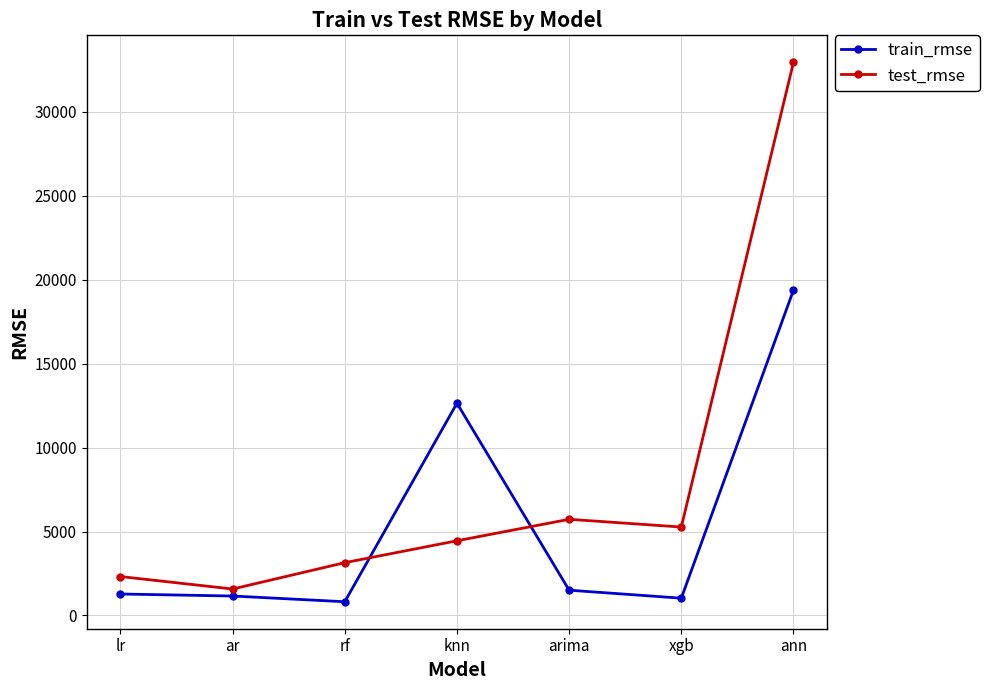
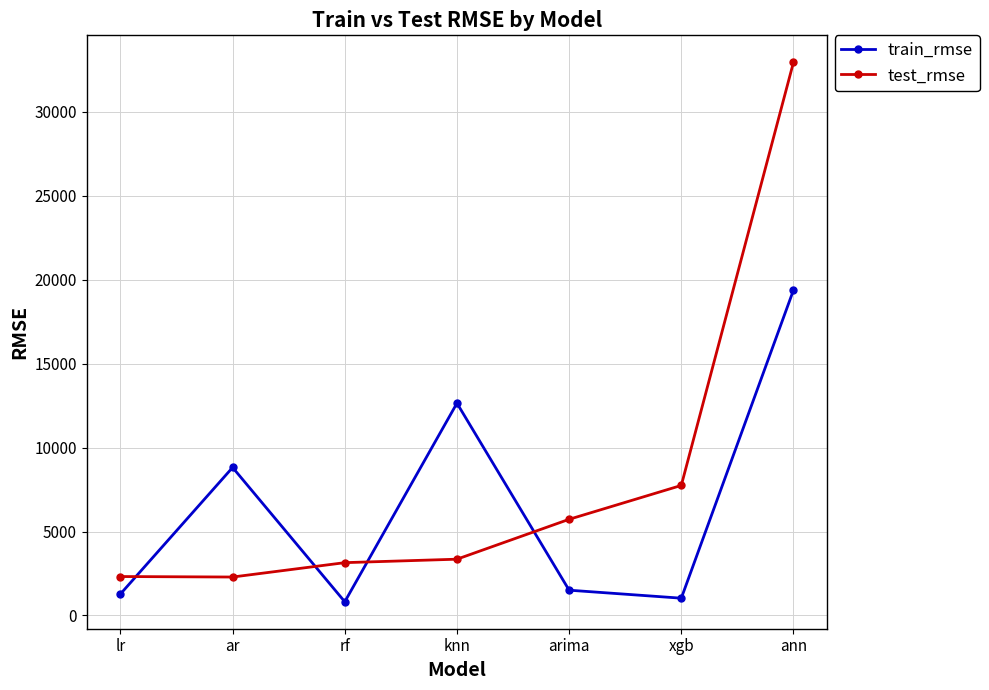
train_rmse, ar: 1200 -> 8800
test_rmse, ar: 1600 -> 2300
test_rmse, knn: 4400 -> 3400
test_rmse, xgb: 5300 -> 7700
